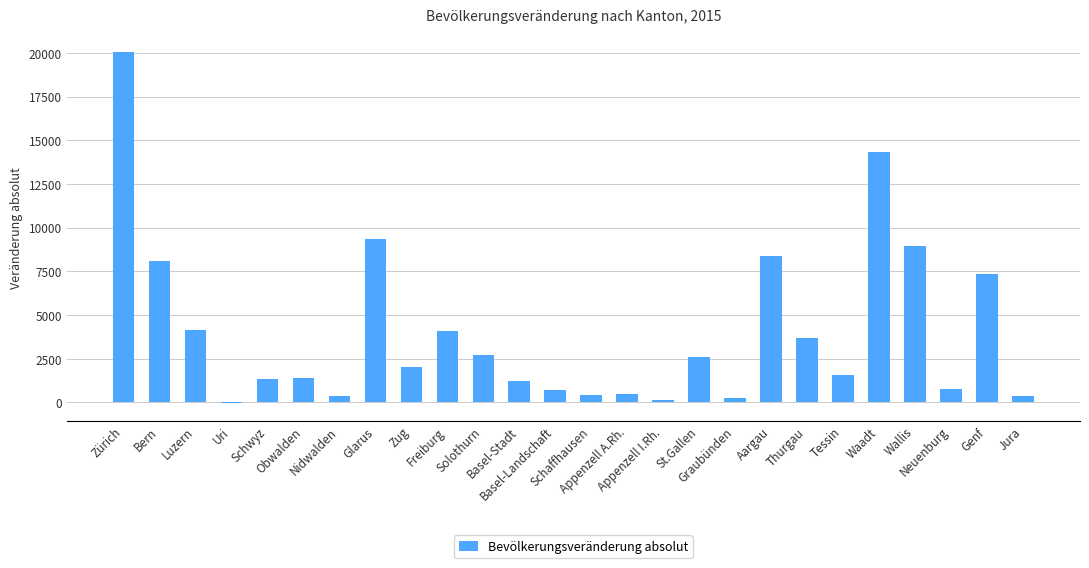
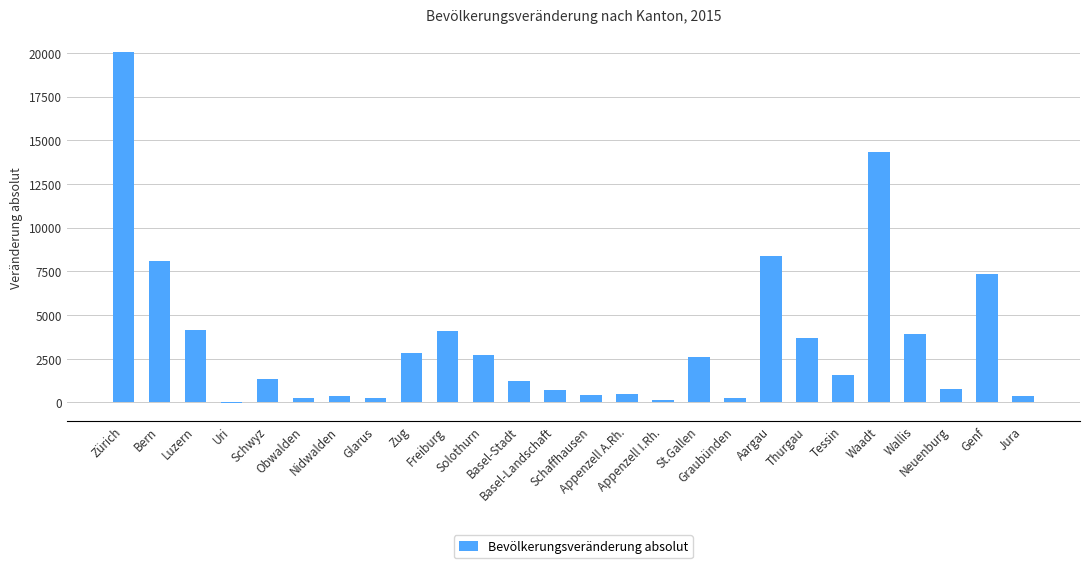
Obwalden: 1400 -> 200
Glarus: 9400 -> 200
Zug: 2000 -> 2800
Wallis: 8900 -> 3900
